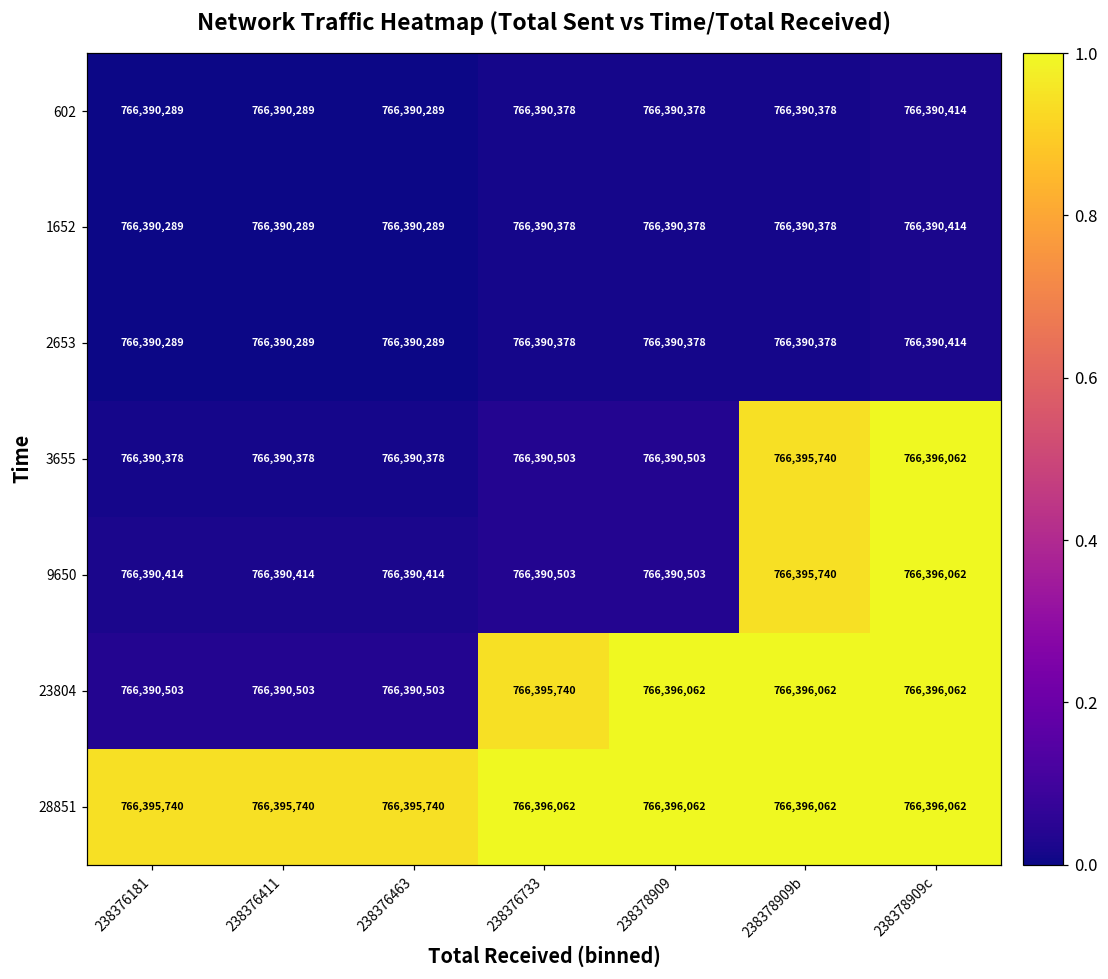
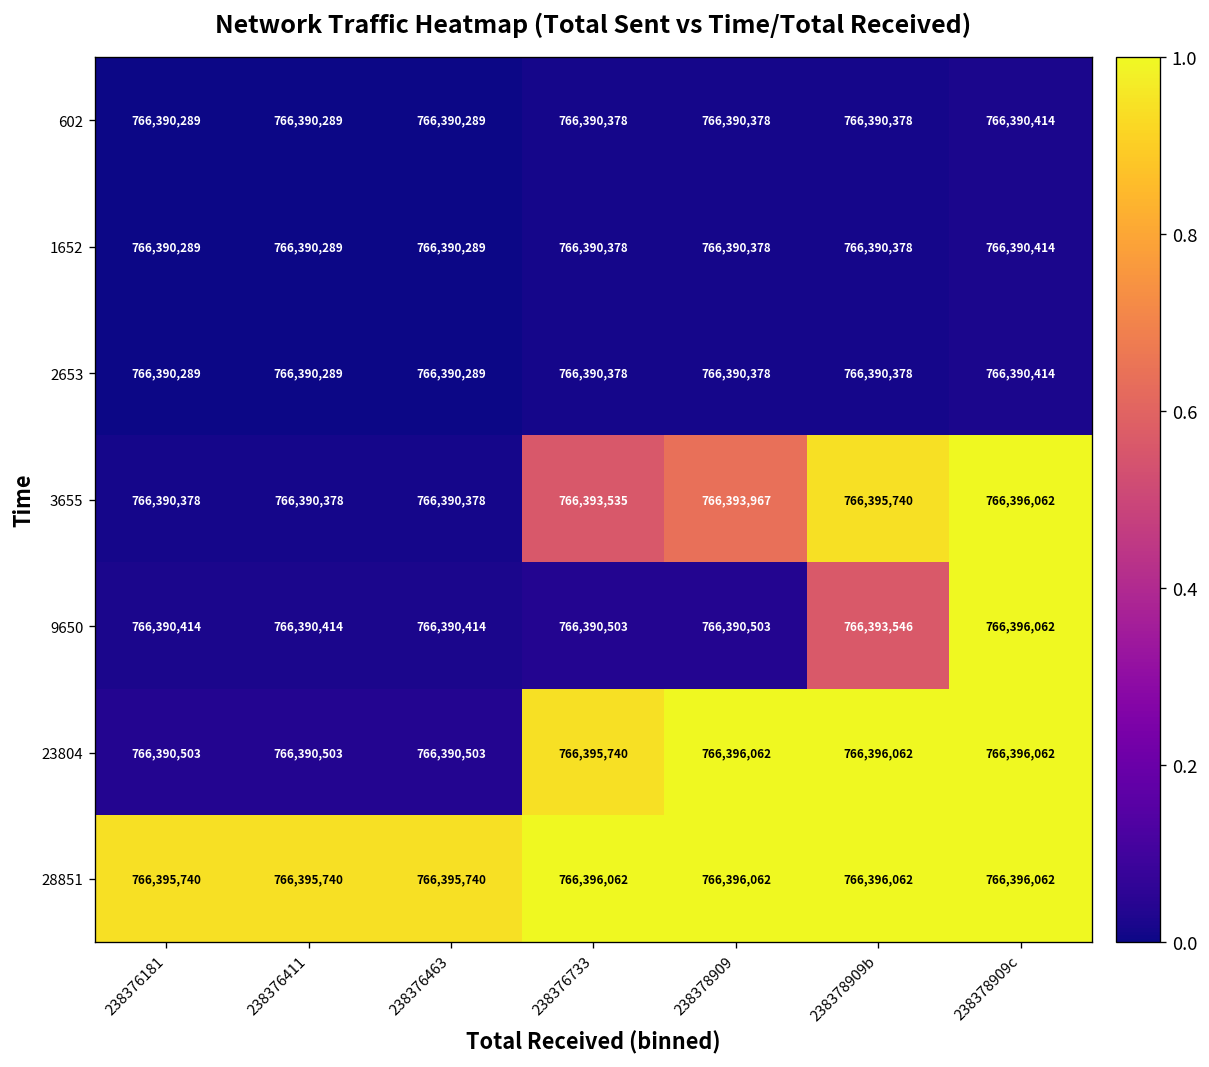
3655, 238376733: 766,390,503 -> 766,393,535
3655, 238378909: 766,390,503 -> 766,393,967
9650, 238378909b: 766,395,740 -> 766,393,546
